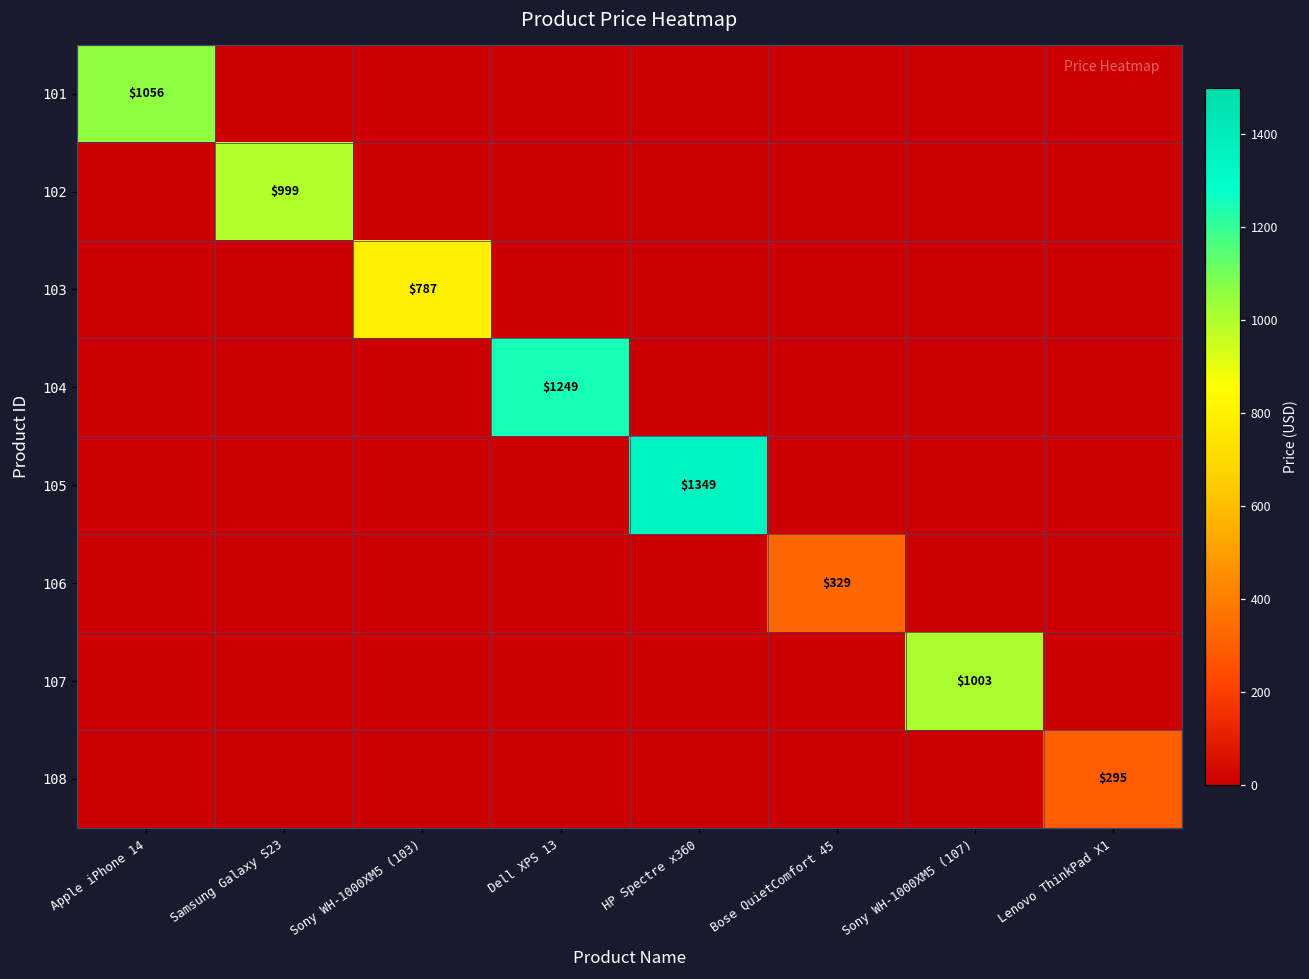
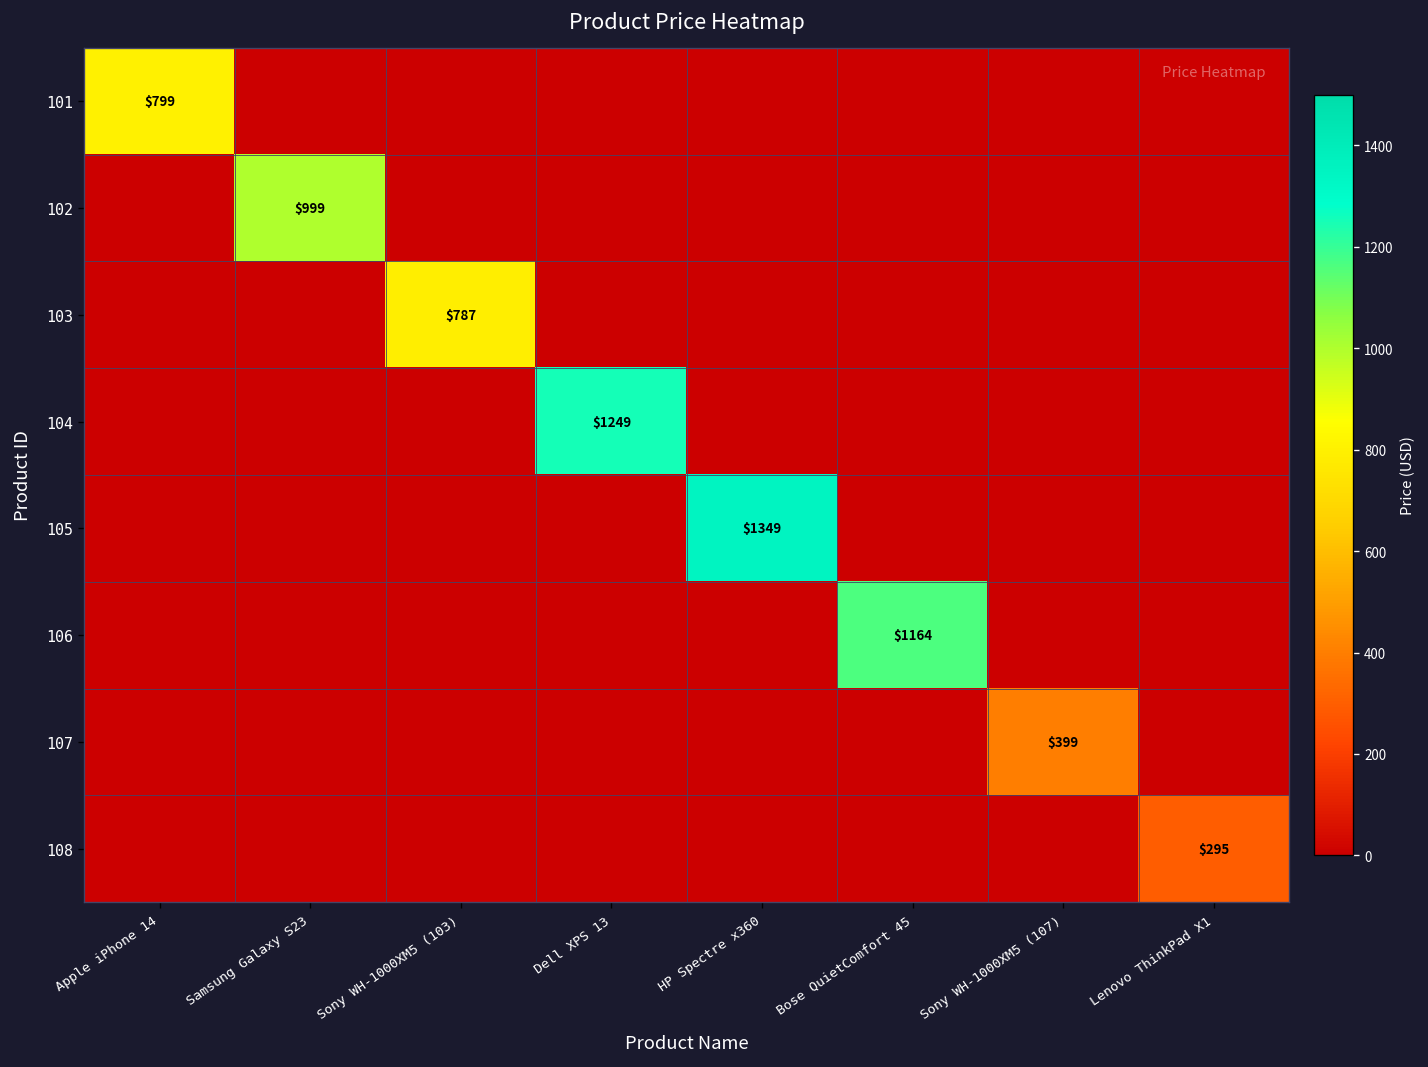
101, Apple iPhone 14: $1056 -> $799
106, Bose QuietComfort 45: $329 -> $1164
107, Sony WH-1000XM5 (107): $1003 -> $399
